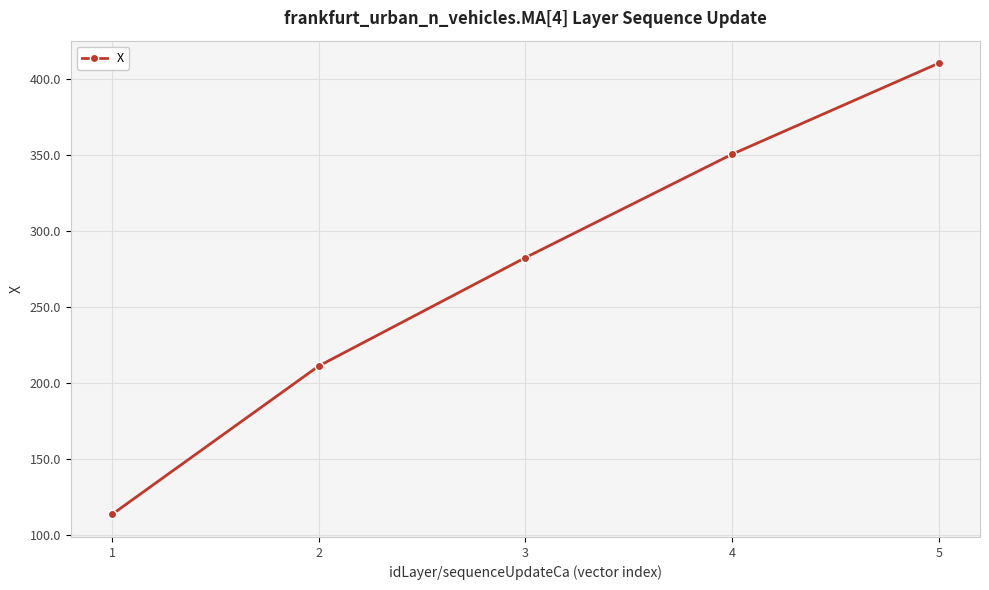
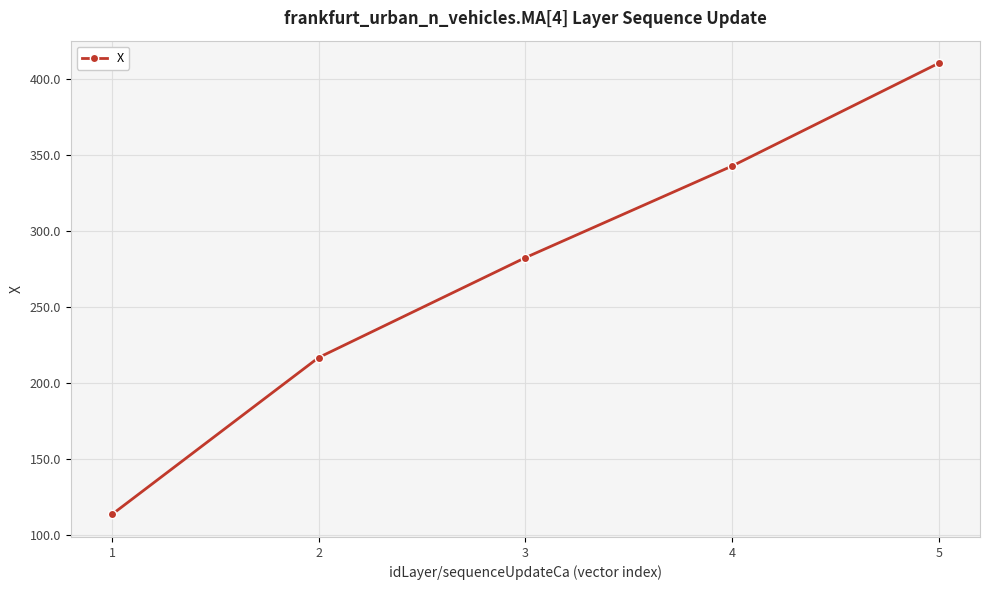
2: 211 -> 217
4: 351 -> 343
